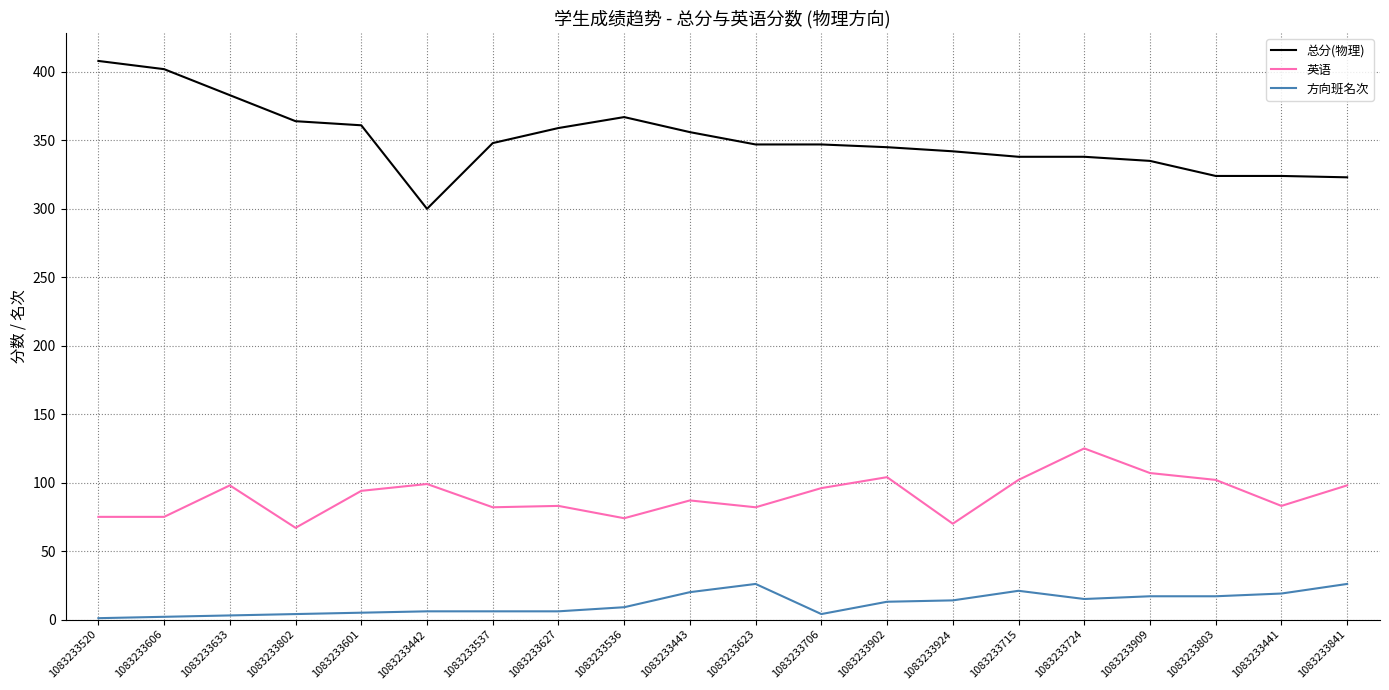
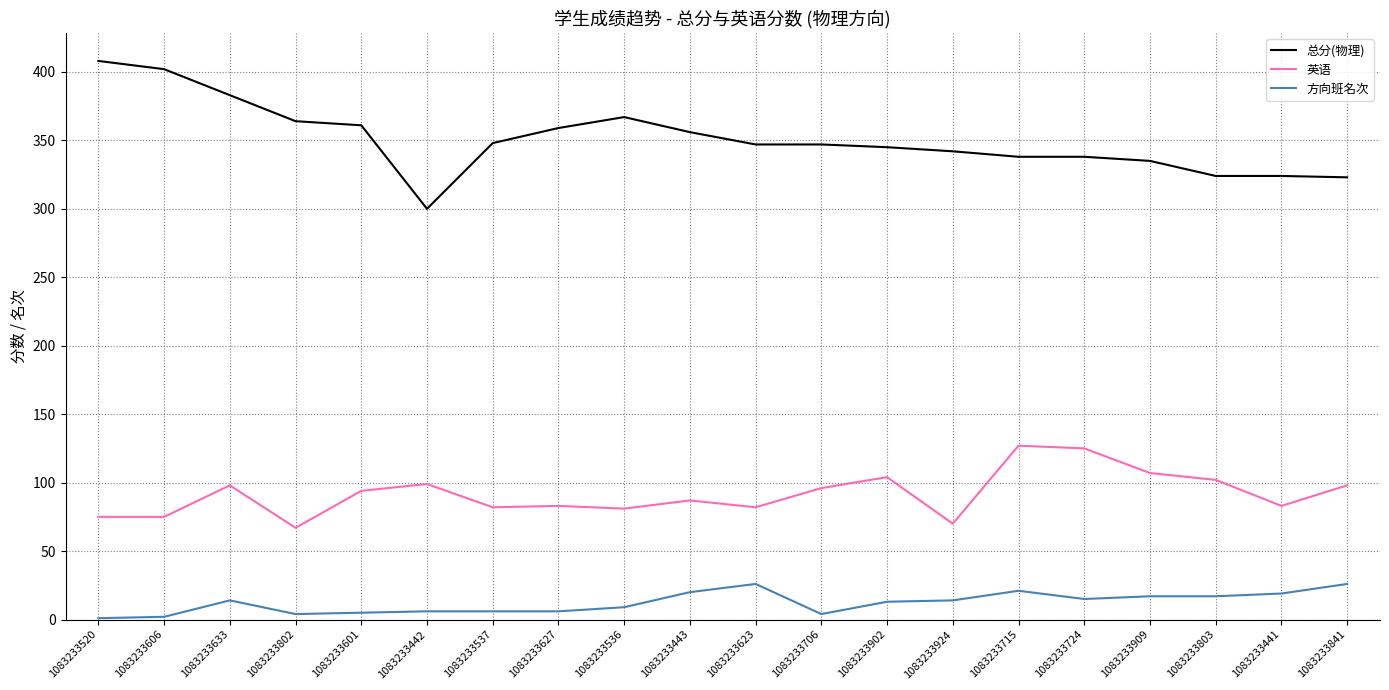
方向班名次, 1083233633: 3 -> 14
英语, 1083233536: 74 -> 81
英语, 1083233715: 102 -> 127
